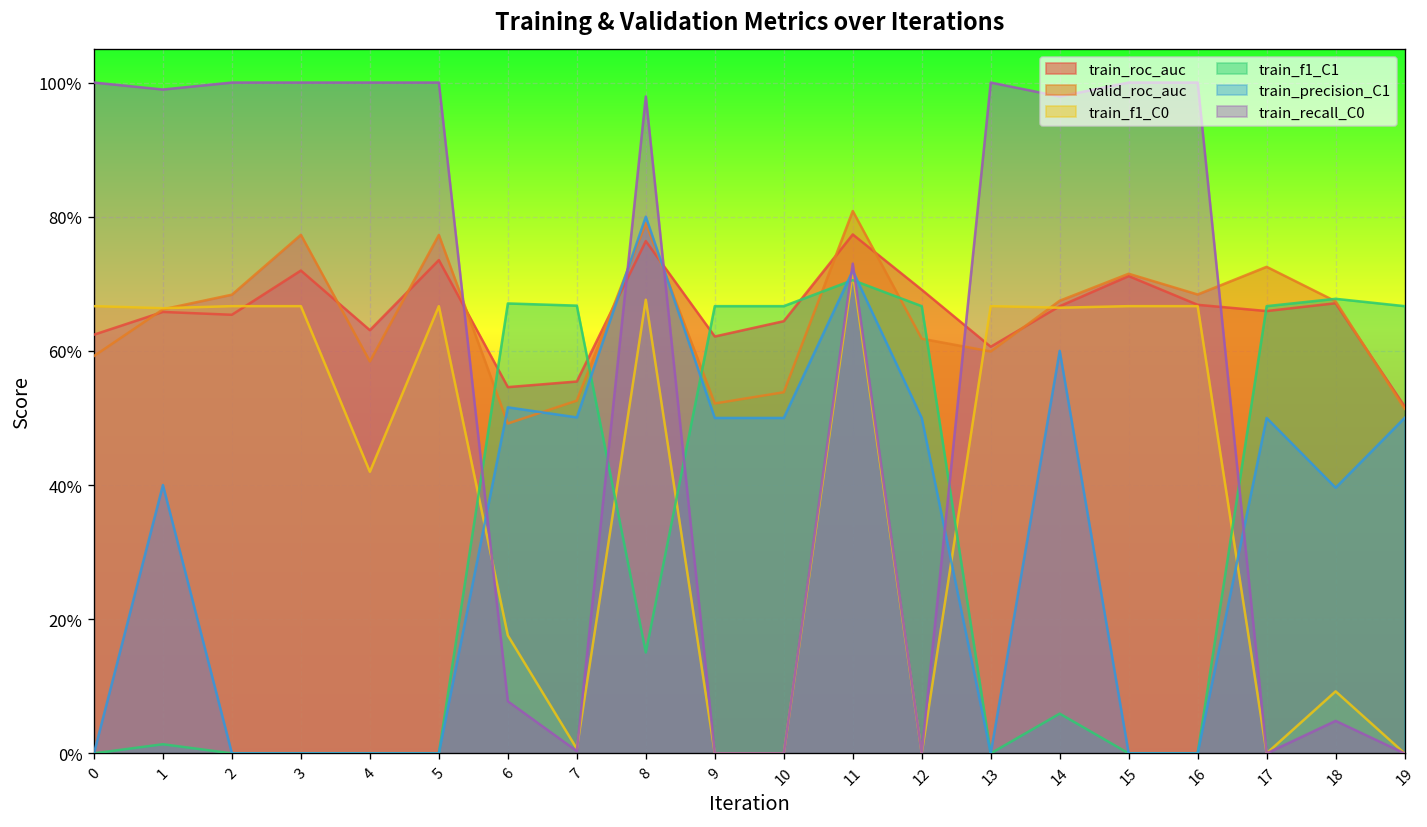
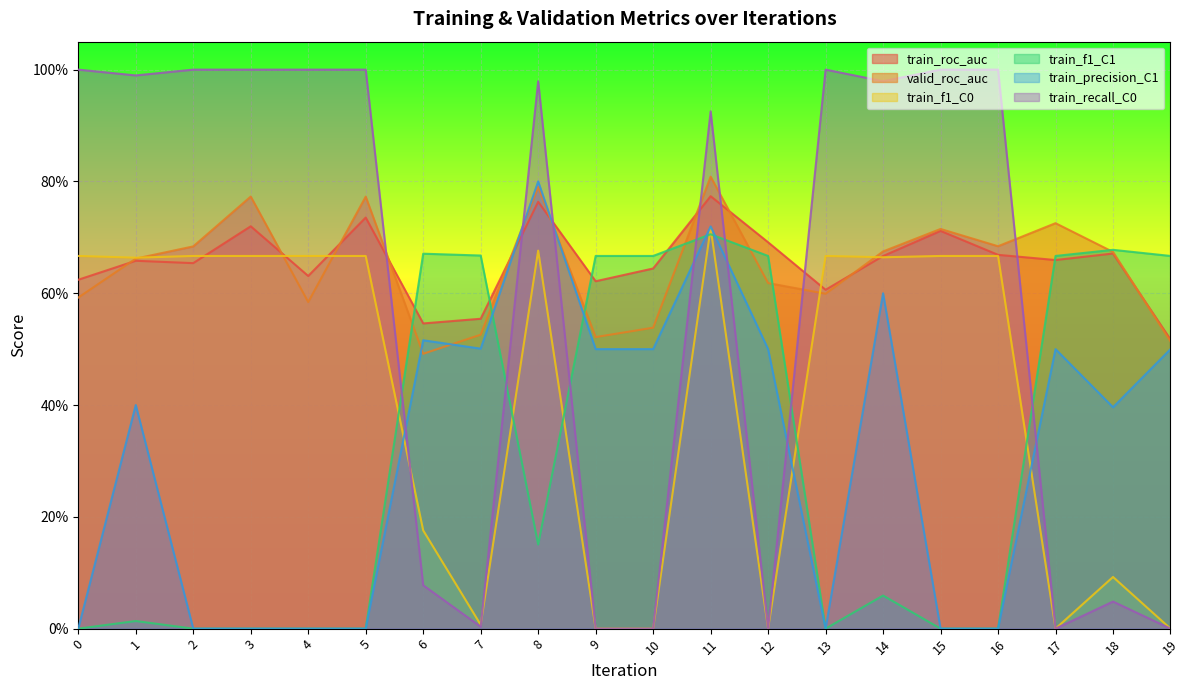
train_f1_C0, 4: 42% -> 67%
train_recall_C0, 11: 73% -> 93%
